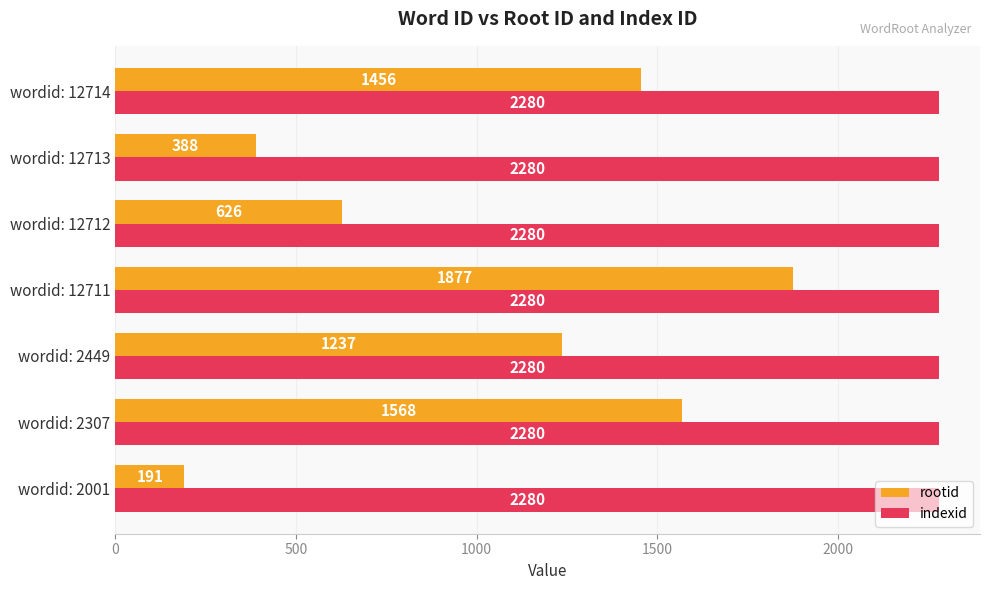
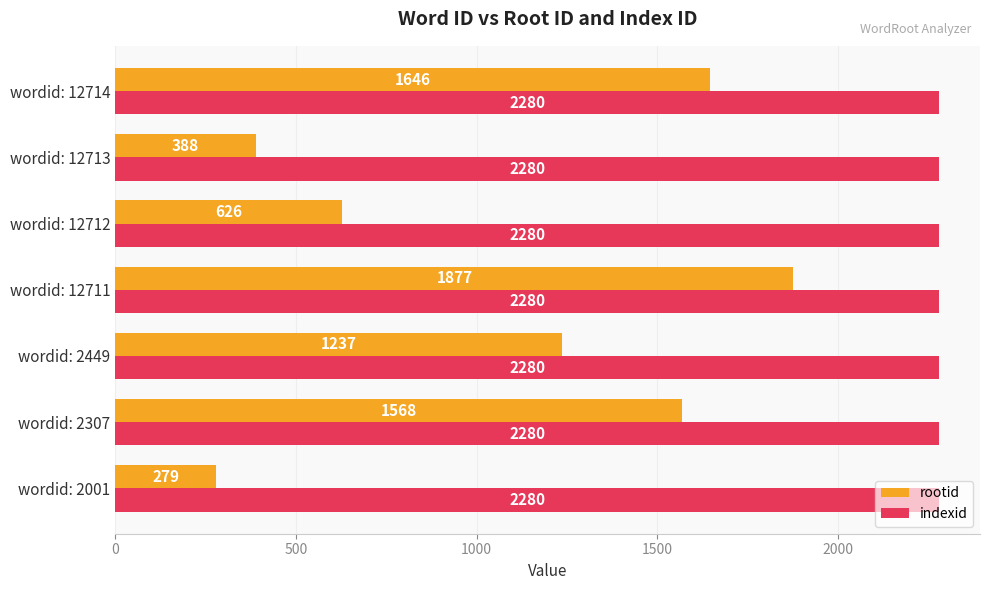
rootid, wordid: 12714: 1456 -> 1646
rootid, wordid: 2001: 191 -> 279
